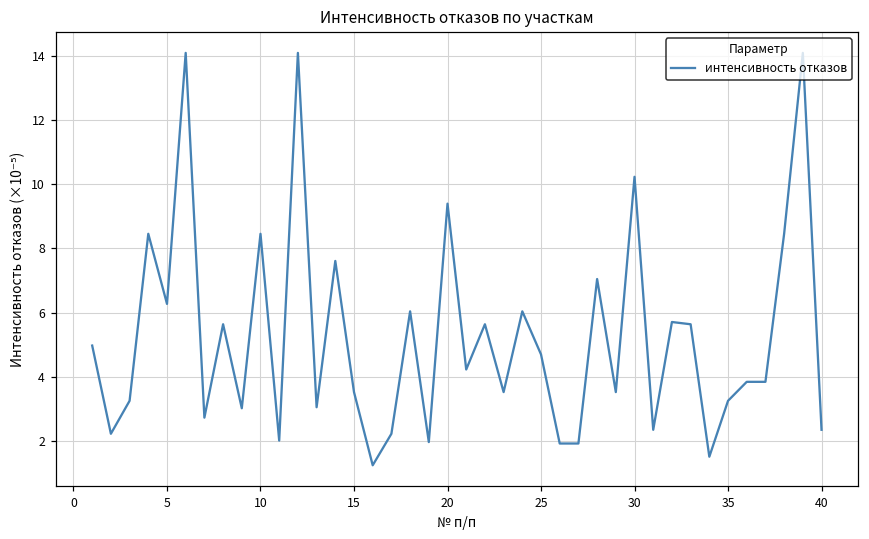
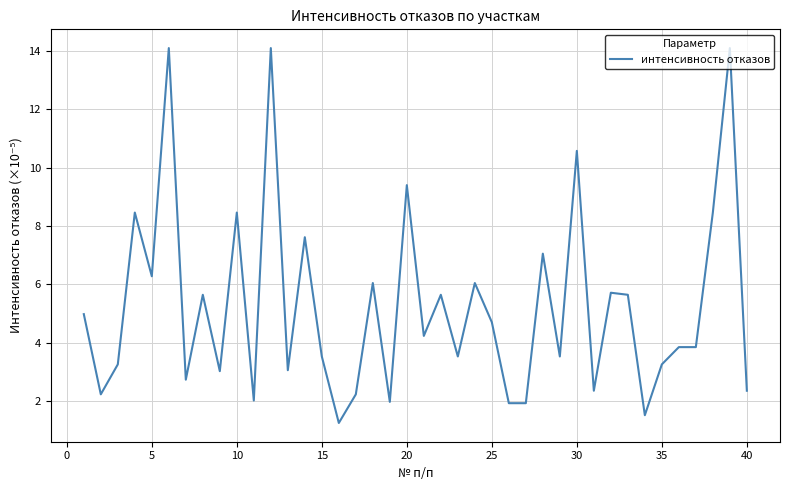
30: 10.2 -> 10.6
